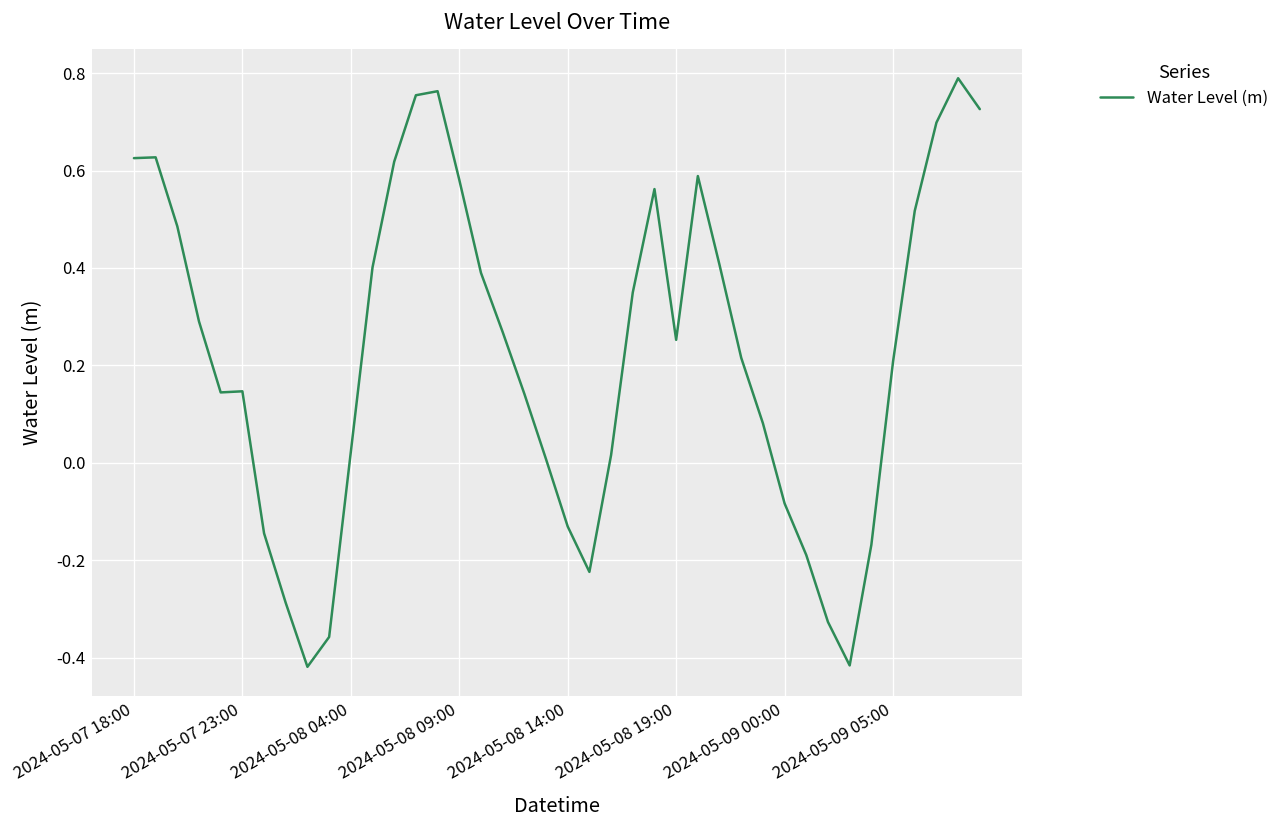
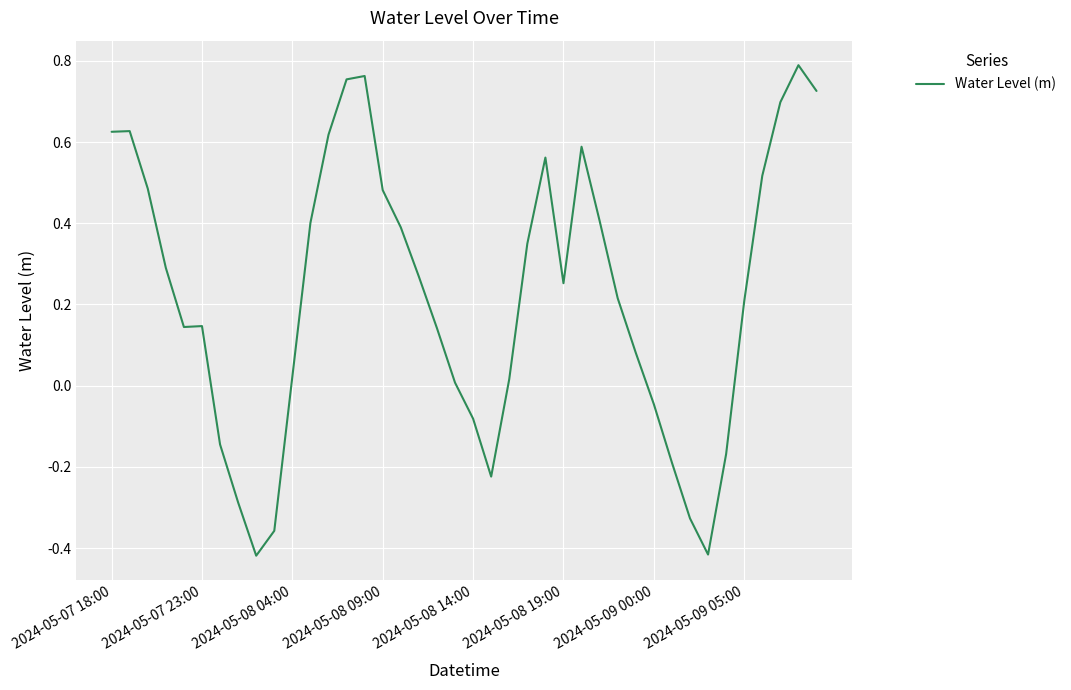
2024-05-08 09:00: 0.58 -> 0.48
2024-05-08 14:00: -0.13 -> -0.08
2024-05-09 00:00: -0.08 -> -0.05
